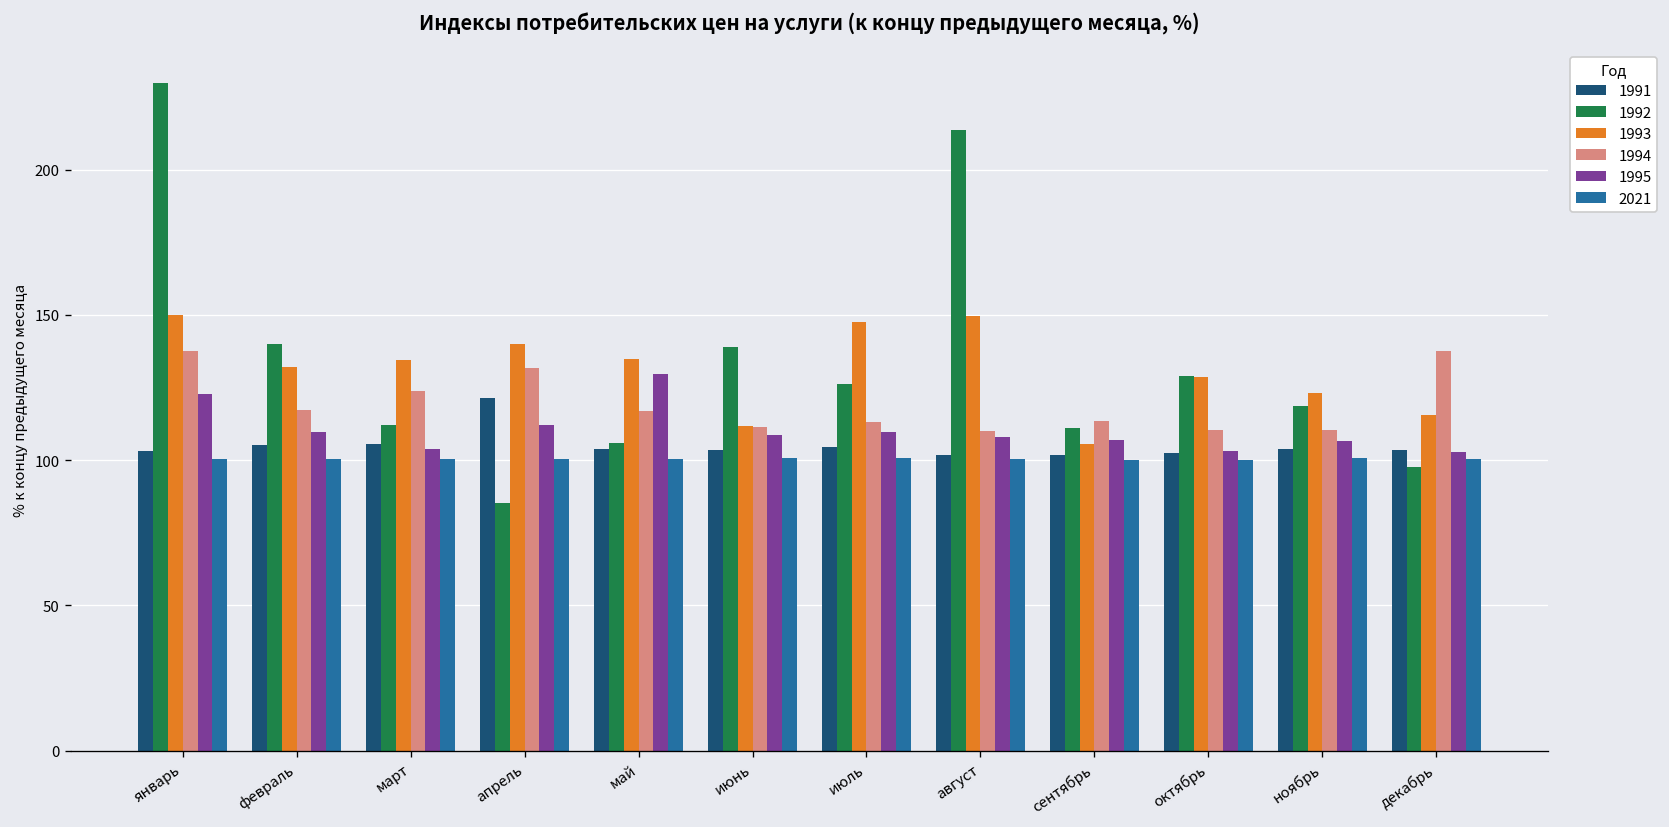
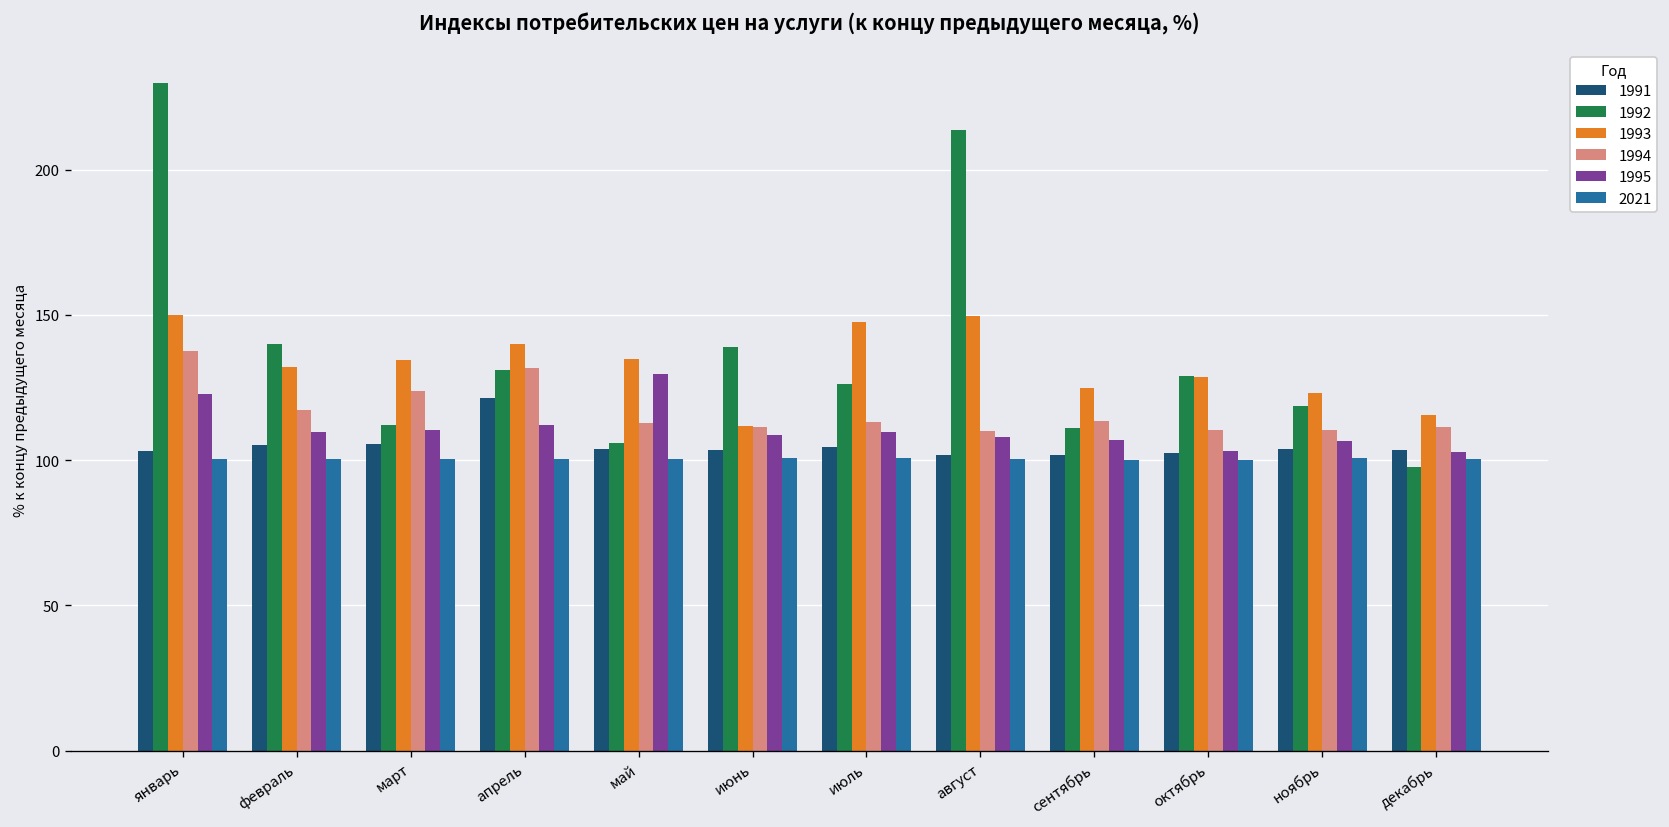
1995, март: 104 -> 110
1992, апрель: 85 -> 131
1994, май: 117 -> 113
1993, сентябрь: 106 -> 125
1994, декабрь: 138 -> 112
